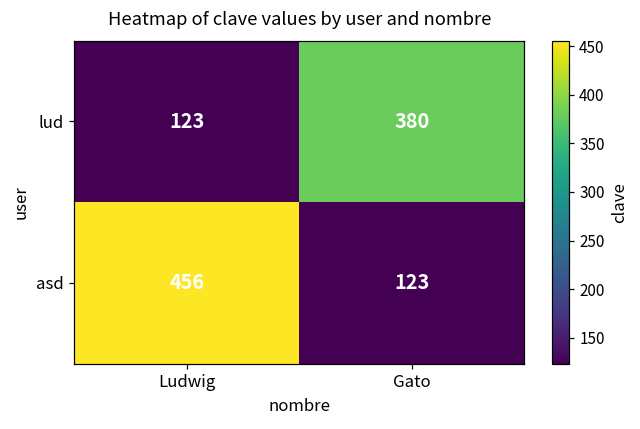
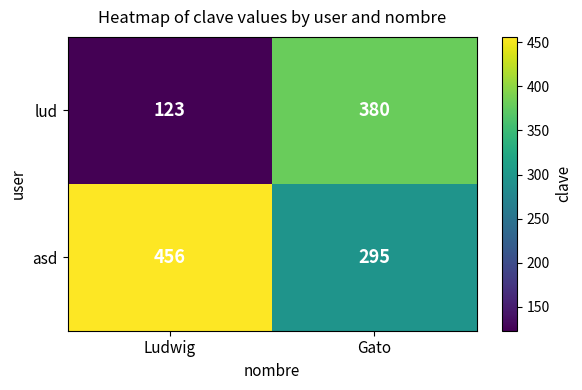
asd, Gato: 123 -> 295
